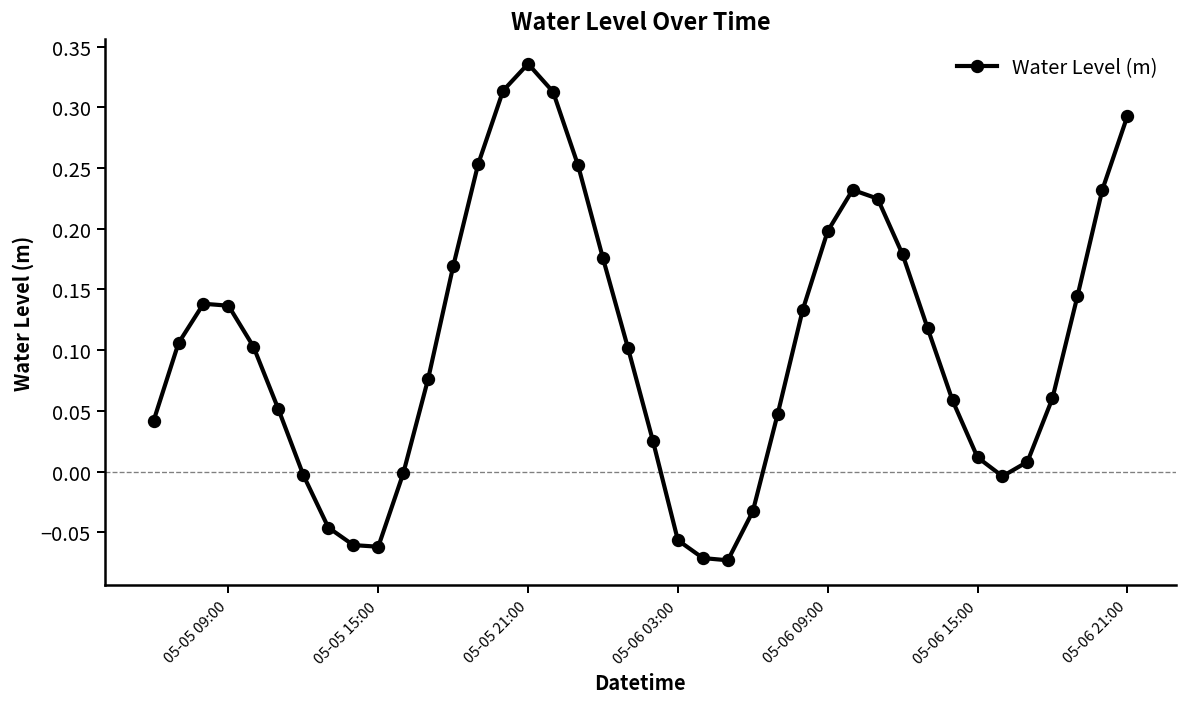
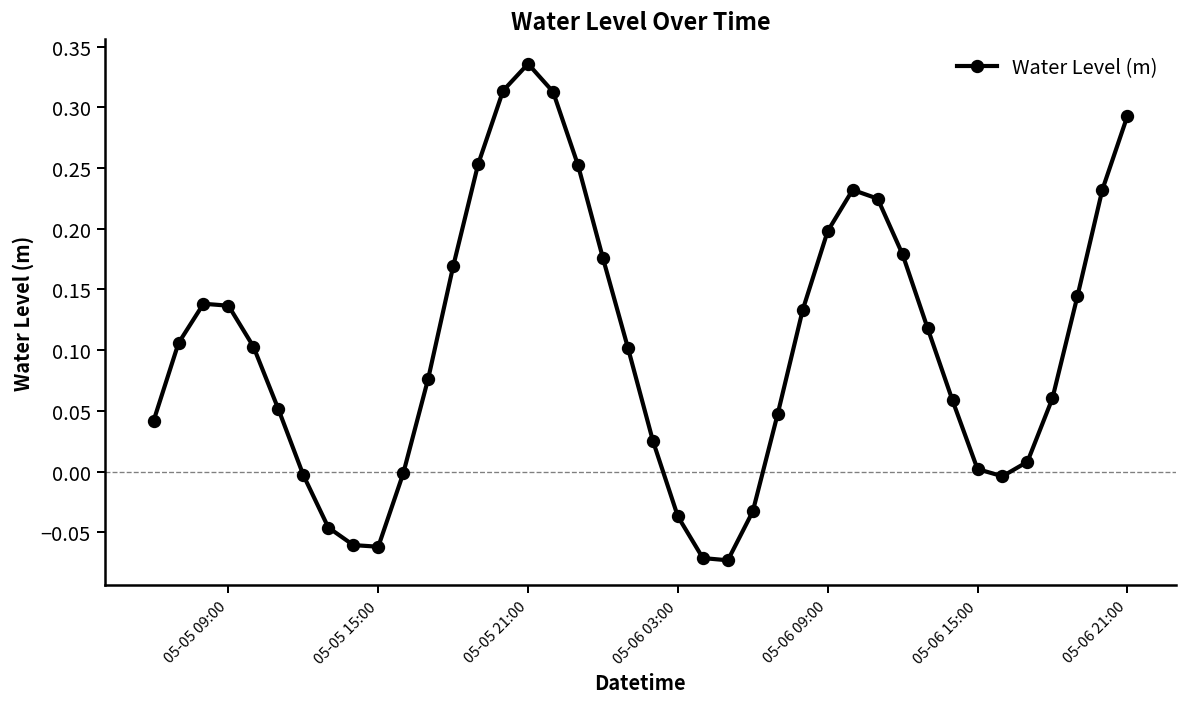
05-06 03:00: -0.057 -> -0.037
05-06 15:00: 0.012 -> 0.002
